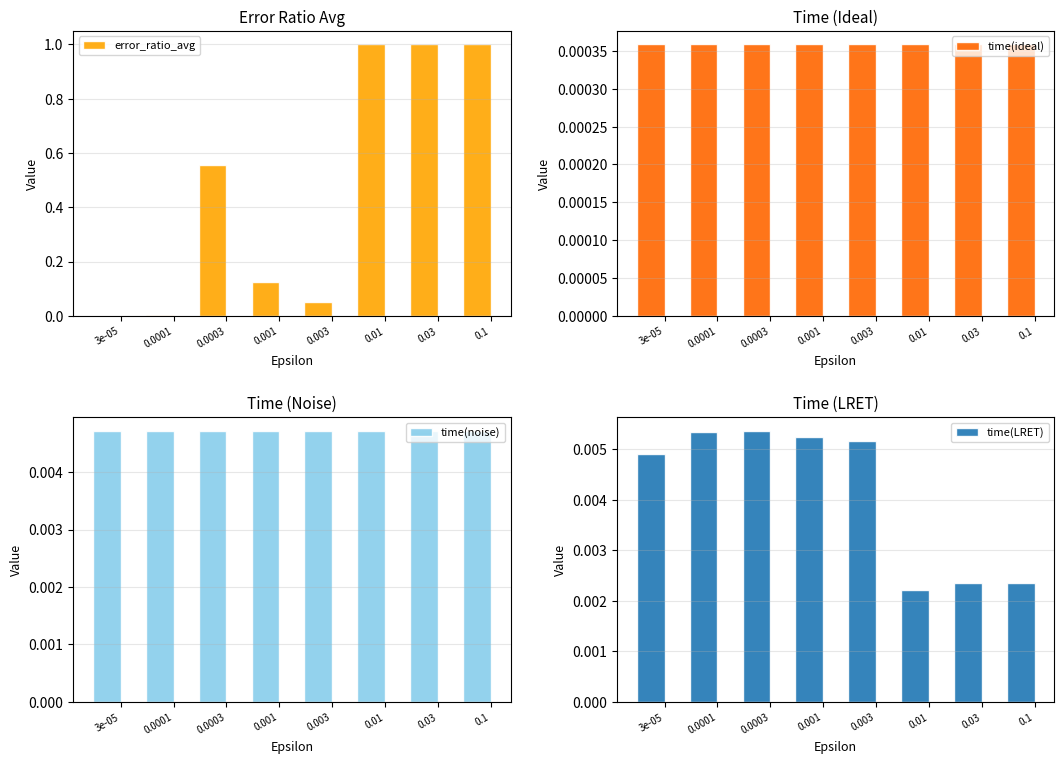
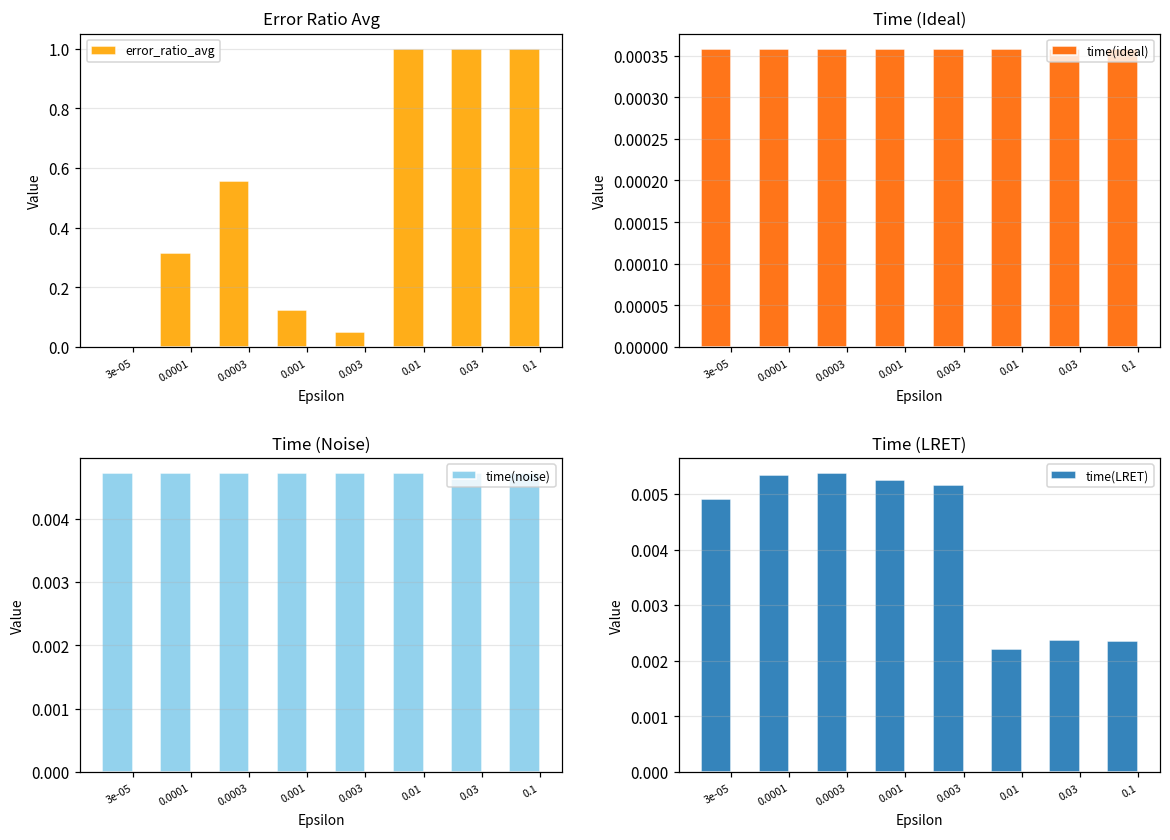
Error Ratio Avg, 0.0001: 0.00 -> 0.32
